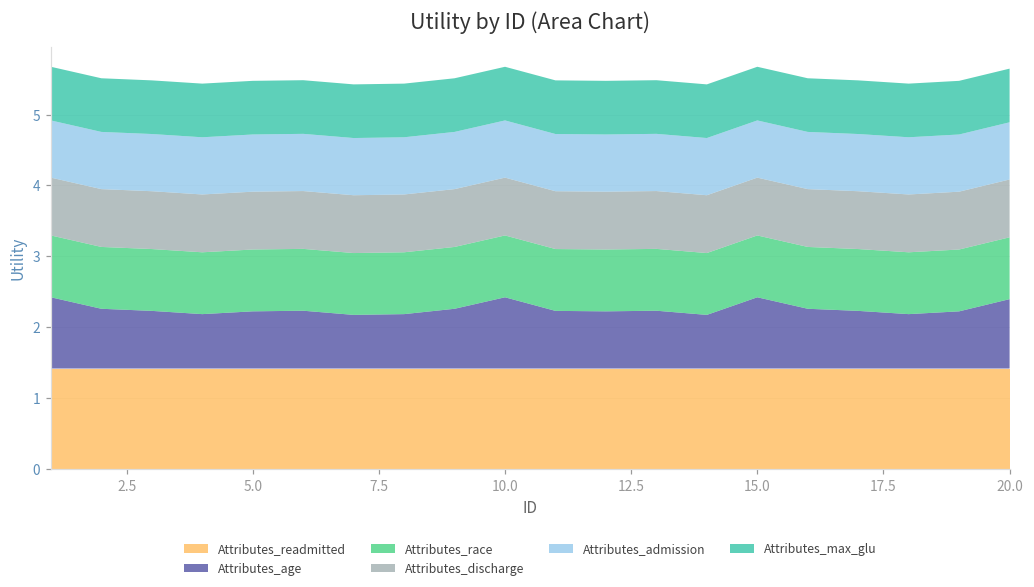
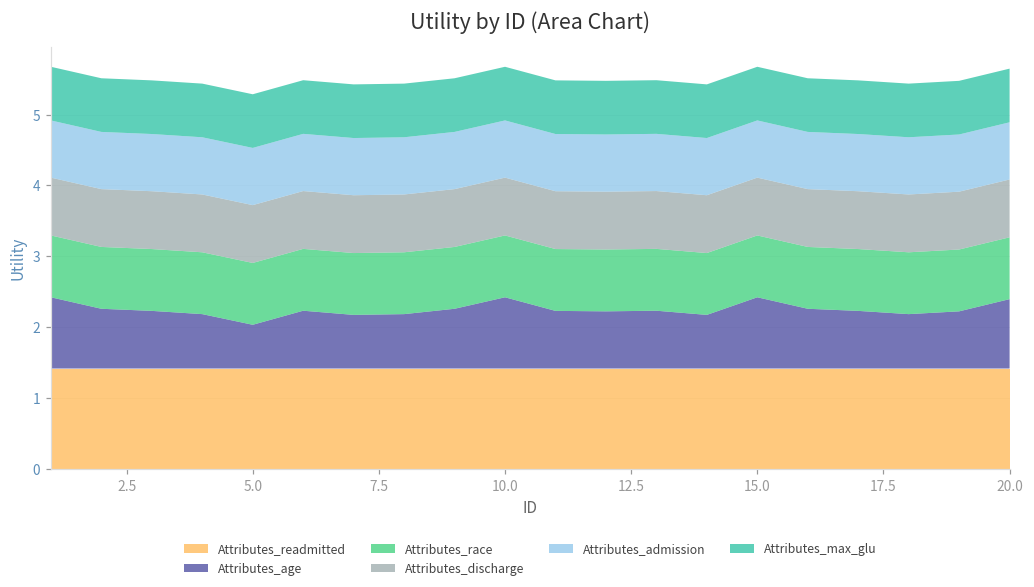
Attributes_age, 5.0: 0.8 -> 0.6
